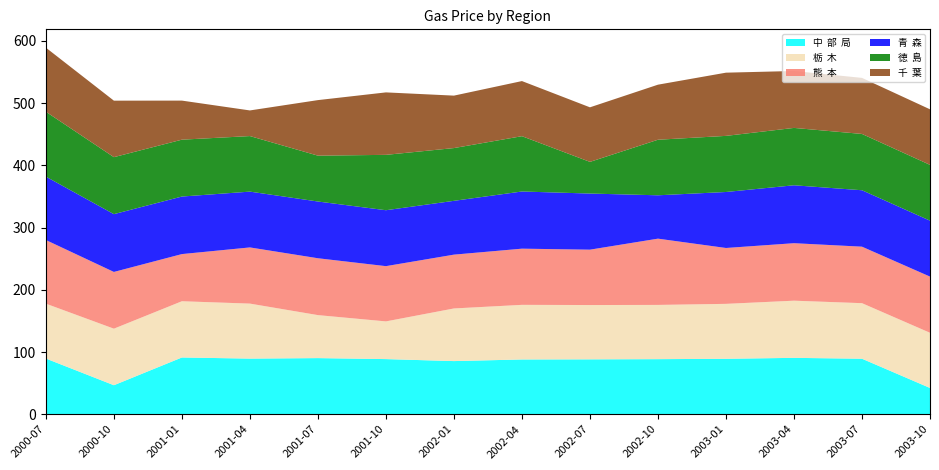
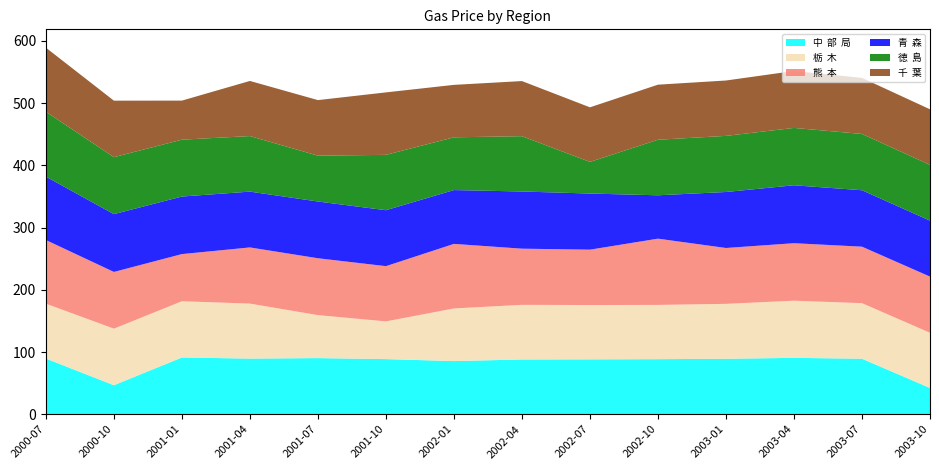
千 葉, 2001-04: 40 -> 90
熊 本, 2002-01: 90 -> 100
千 葉, 2003-01: 100 -> 90
